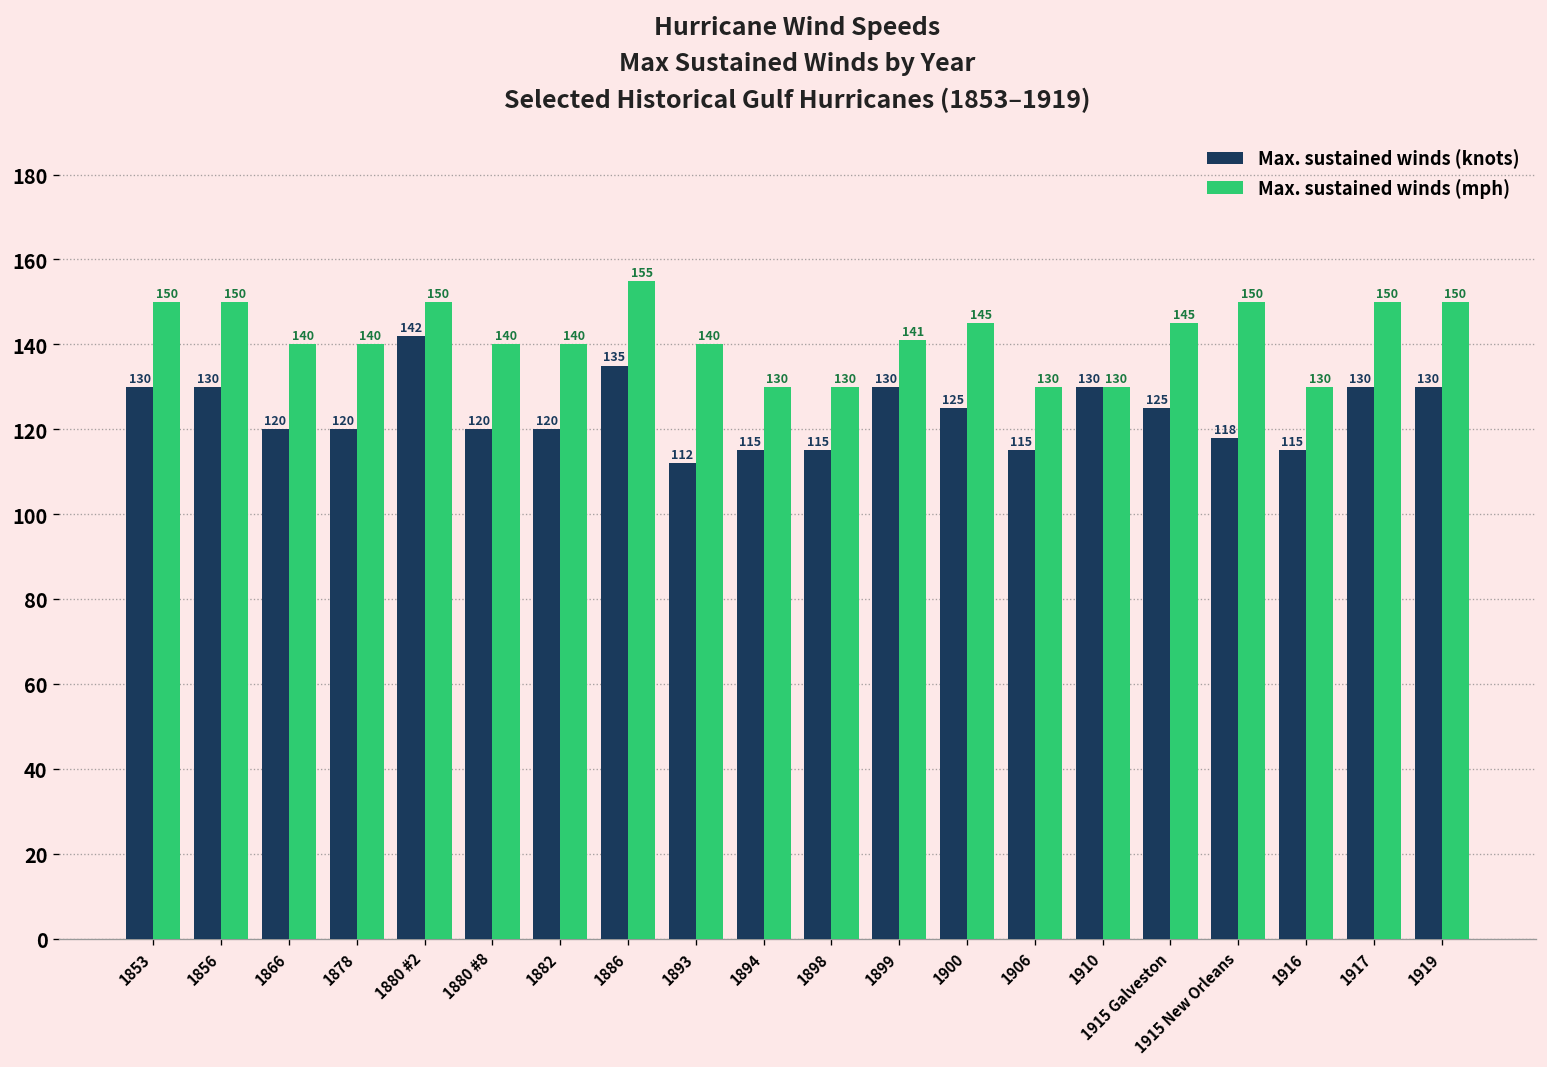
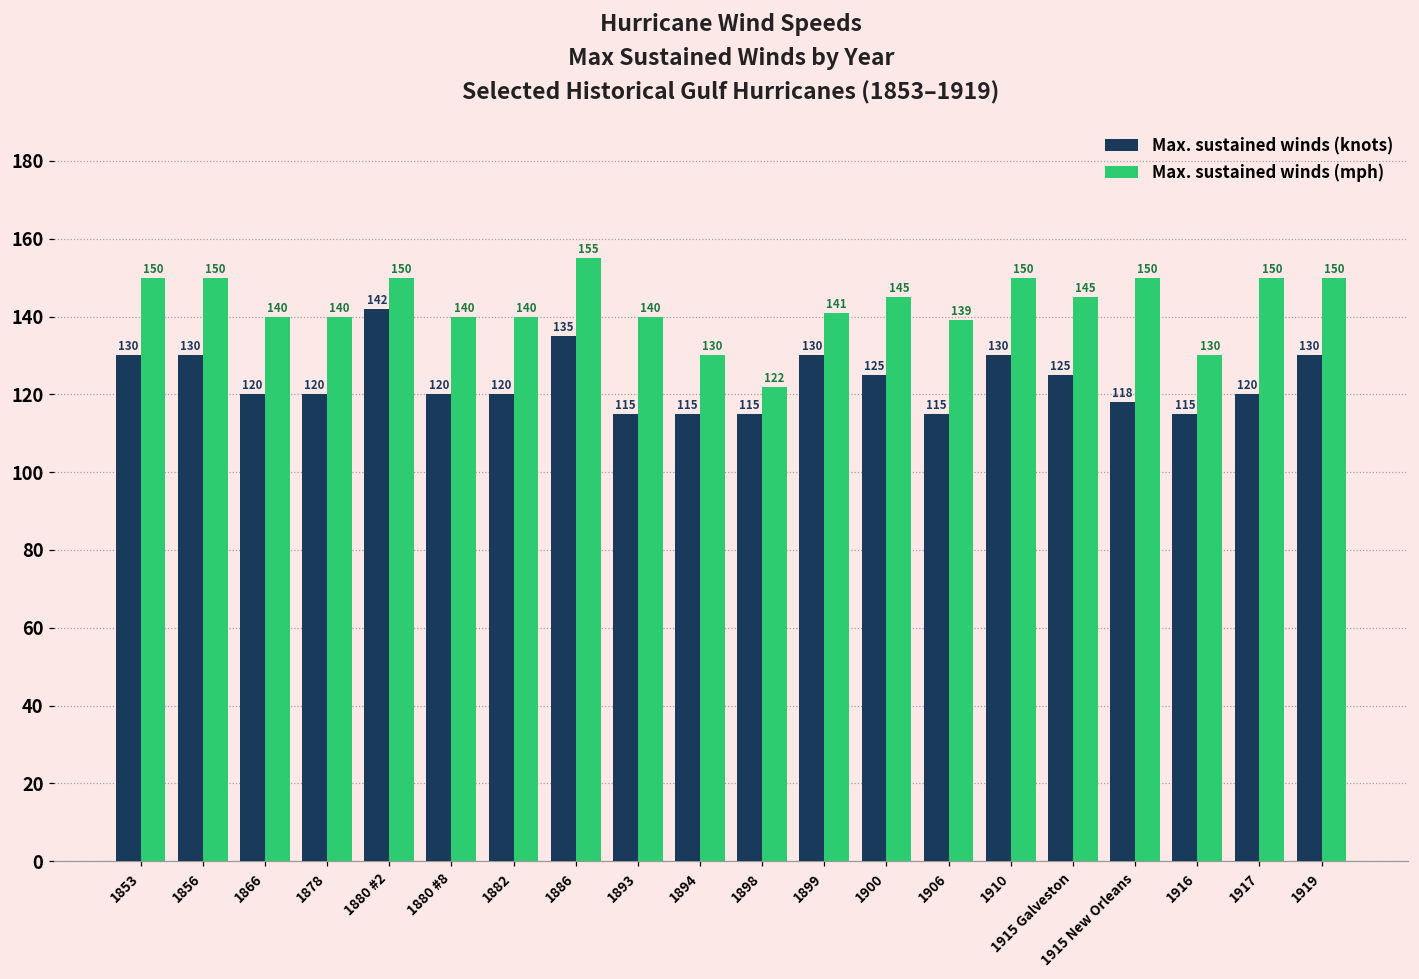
Max. sustained winds (knots), 1893: 112 -> 115
Max. sustained winds (mph), 1898: 130 -> 122
Max. sustained winds (mph), 1906: 130 -> 139
Max. sustained winds (mph), 1910: 130 -> 150
Max. sustained winds (knots), 1917: 130 -> 120
